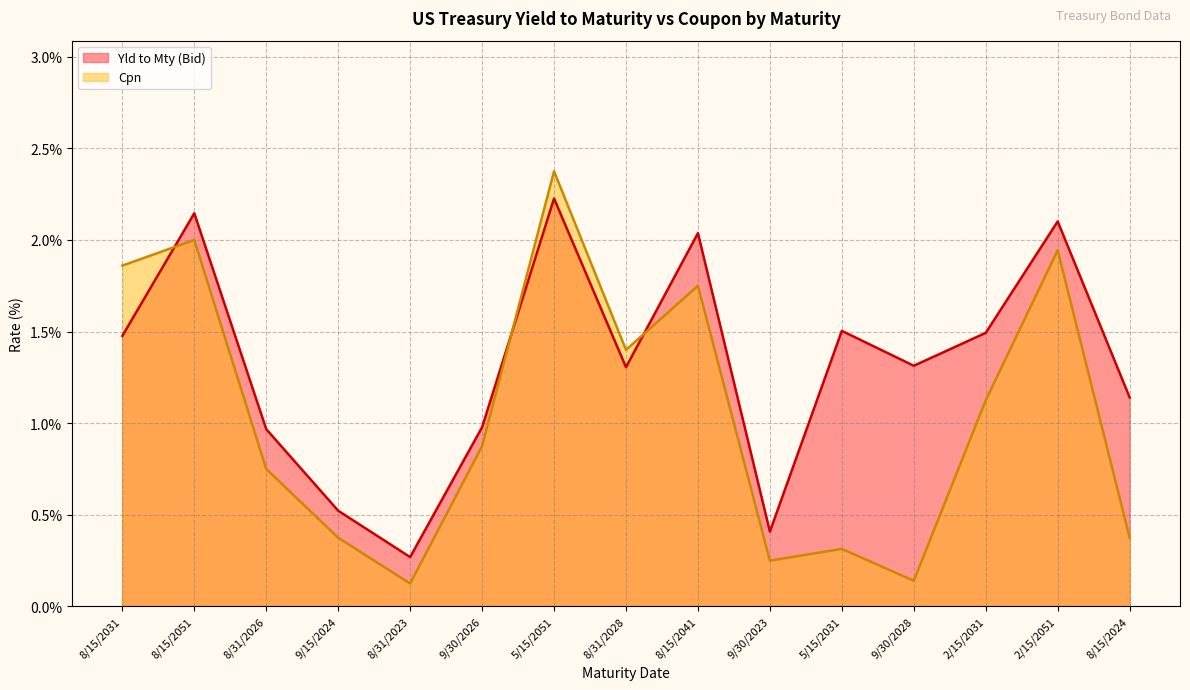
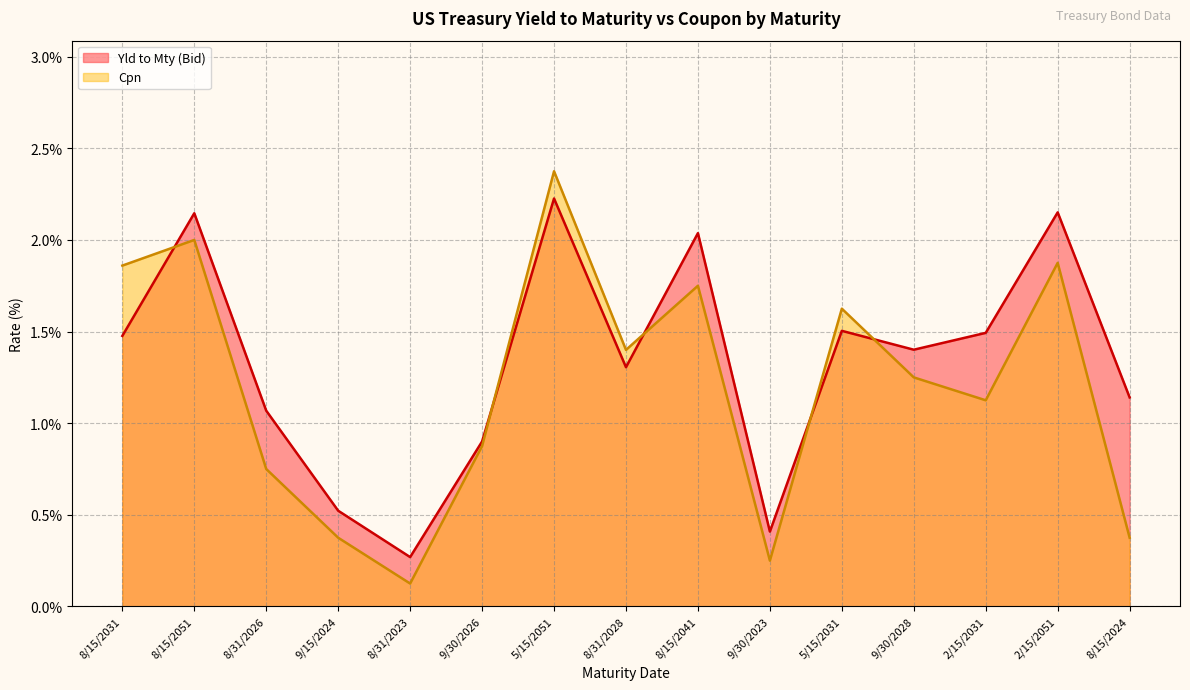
Yld to Mty (Bid), 8/31/2026: 0.97% -> 1.07%
Yld to Mty (Bid), 9/30/2026: 0.98% -> 0.90%
Cpn, 5/15/2031: 0.31% -> 1.63%
Yld to Mty (Bid), 9/30/2028: 1.31% -> 1.40%
Cpn, 9/30/2028: 0.14% -> 1.25%
Yld to Mty (Bid), 2/15/2051: 2.10% -> 2.15%
Cpn, 2/15/2051: 1.94% -> 1.88%
